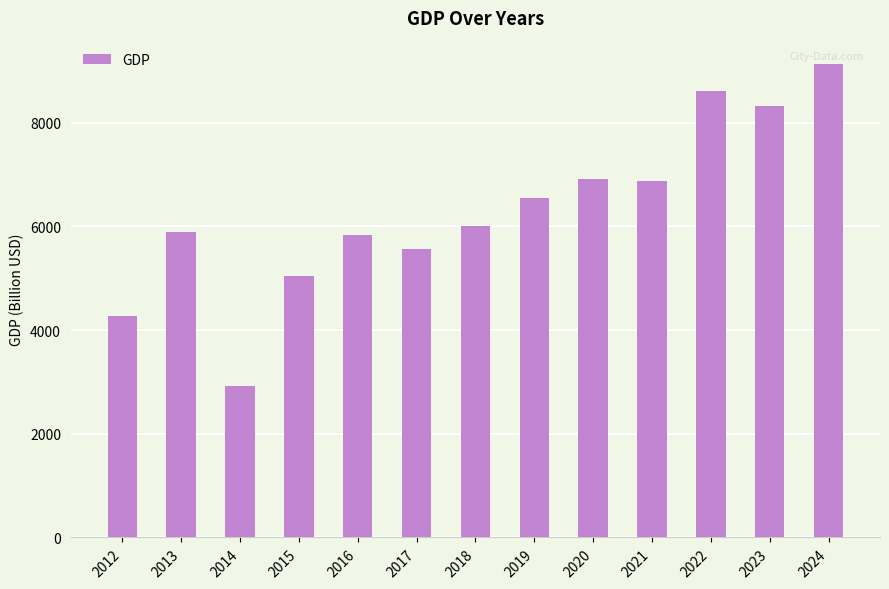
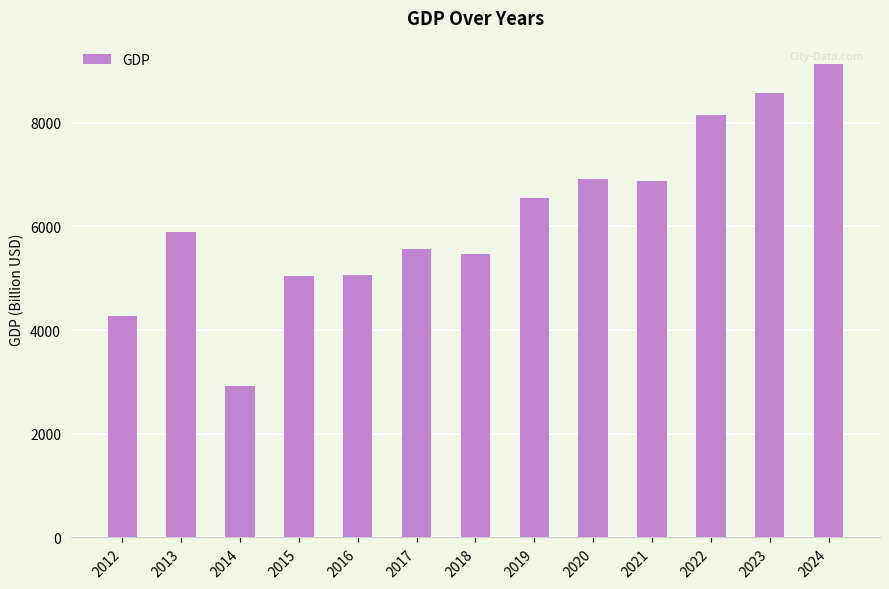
2016: 5800 -> 5100
2018: 6000 -> 5500
2022: 8600 -> 8200
2023: 8300 -> 8600
